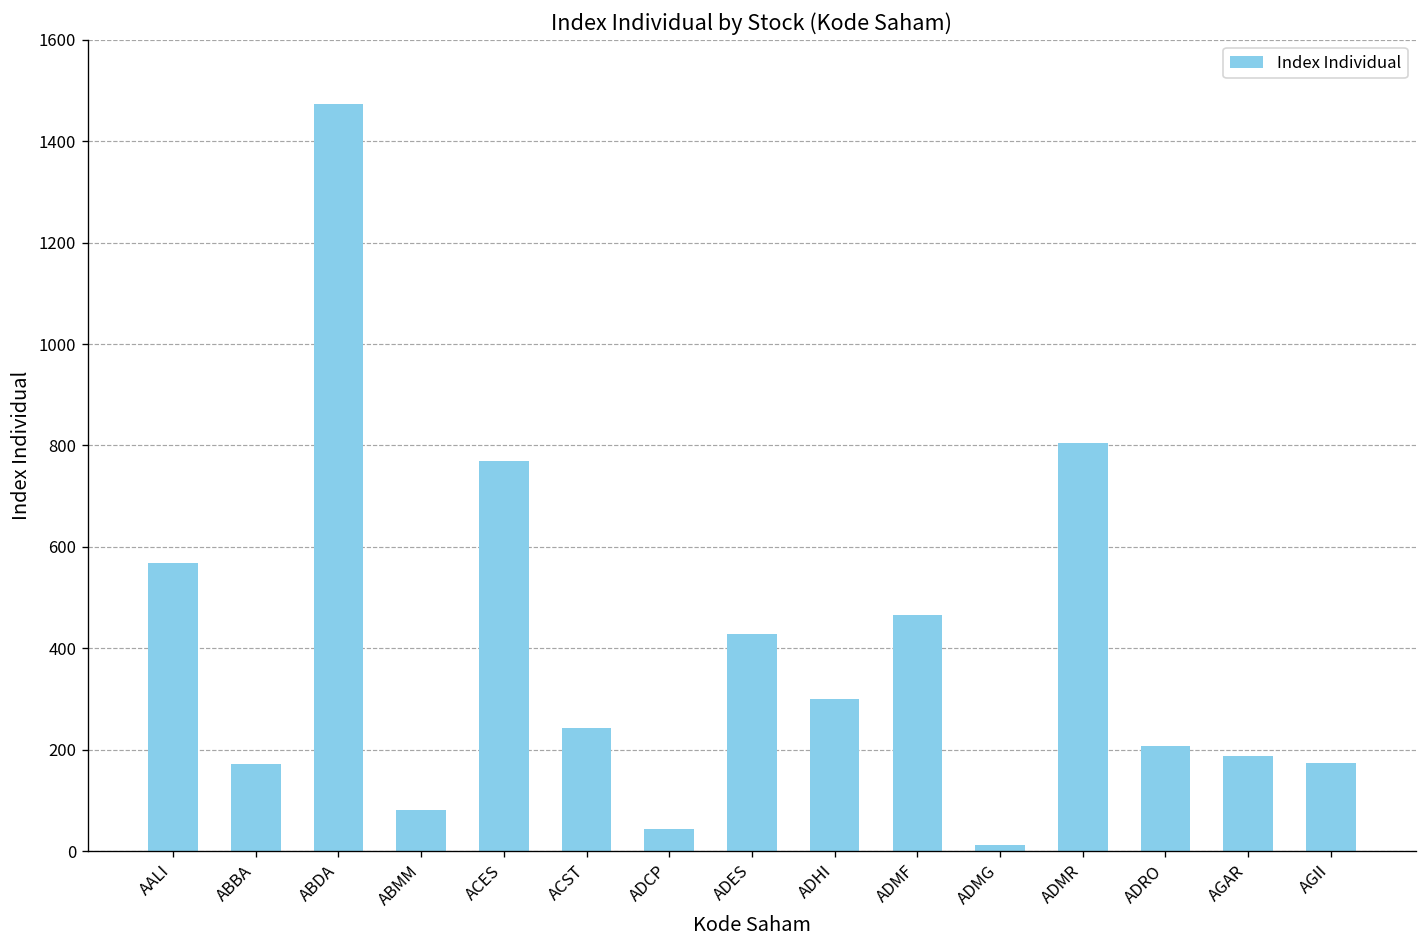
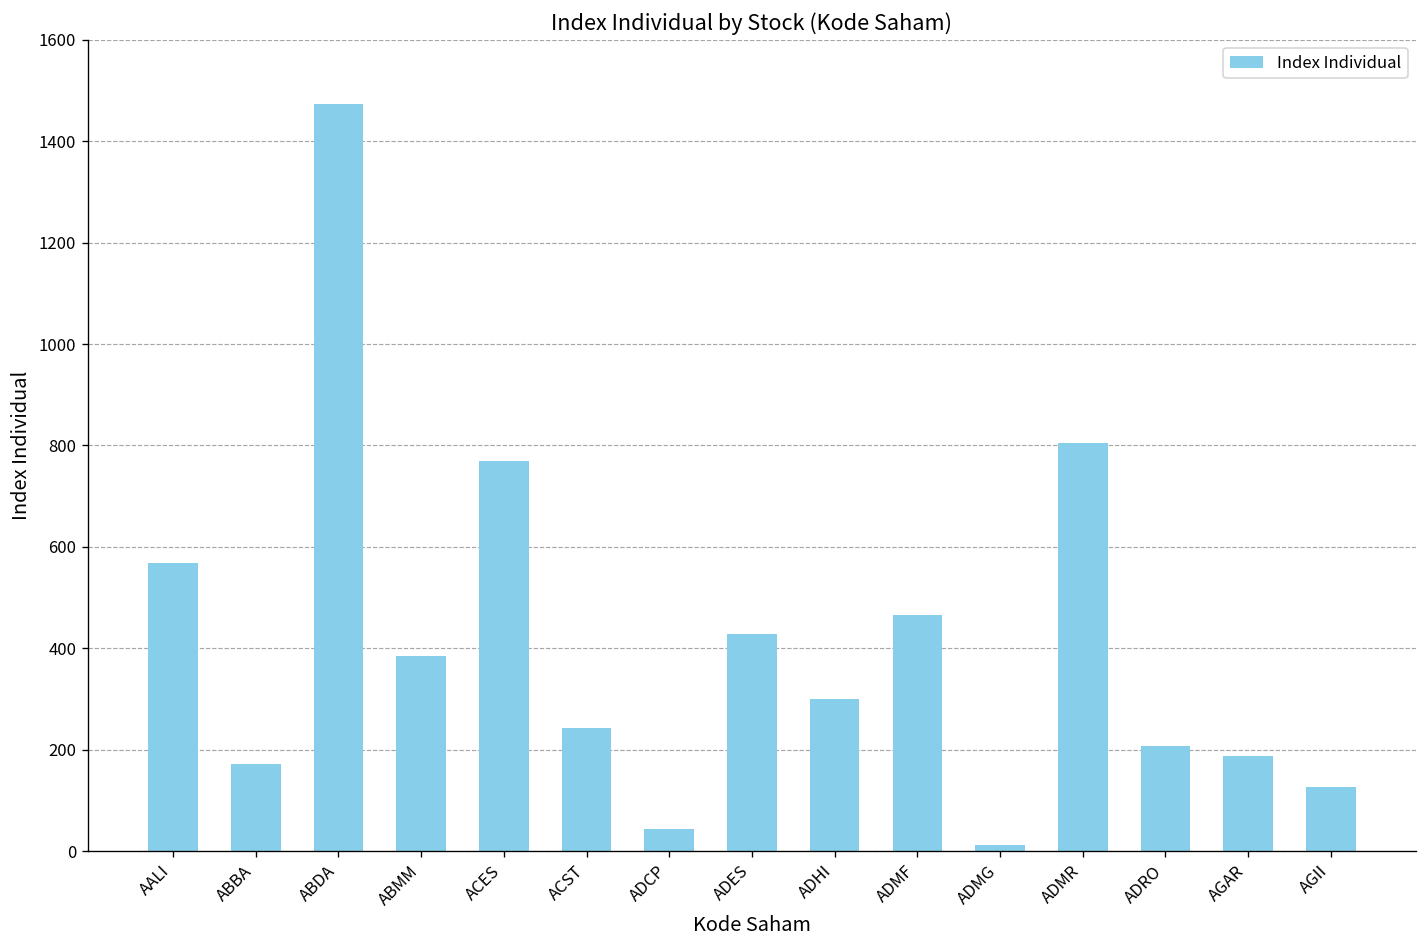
ABMM: 80 -> 390
AGII: 170 -> 130
